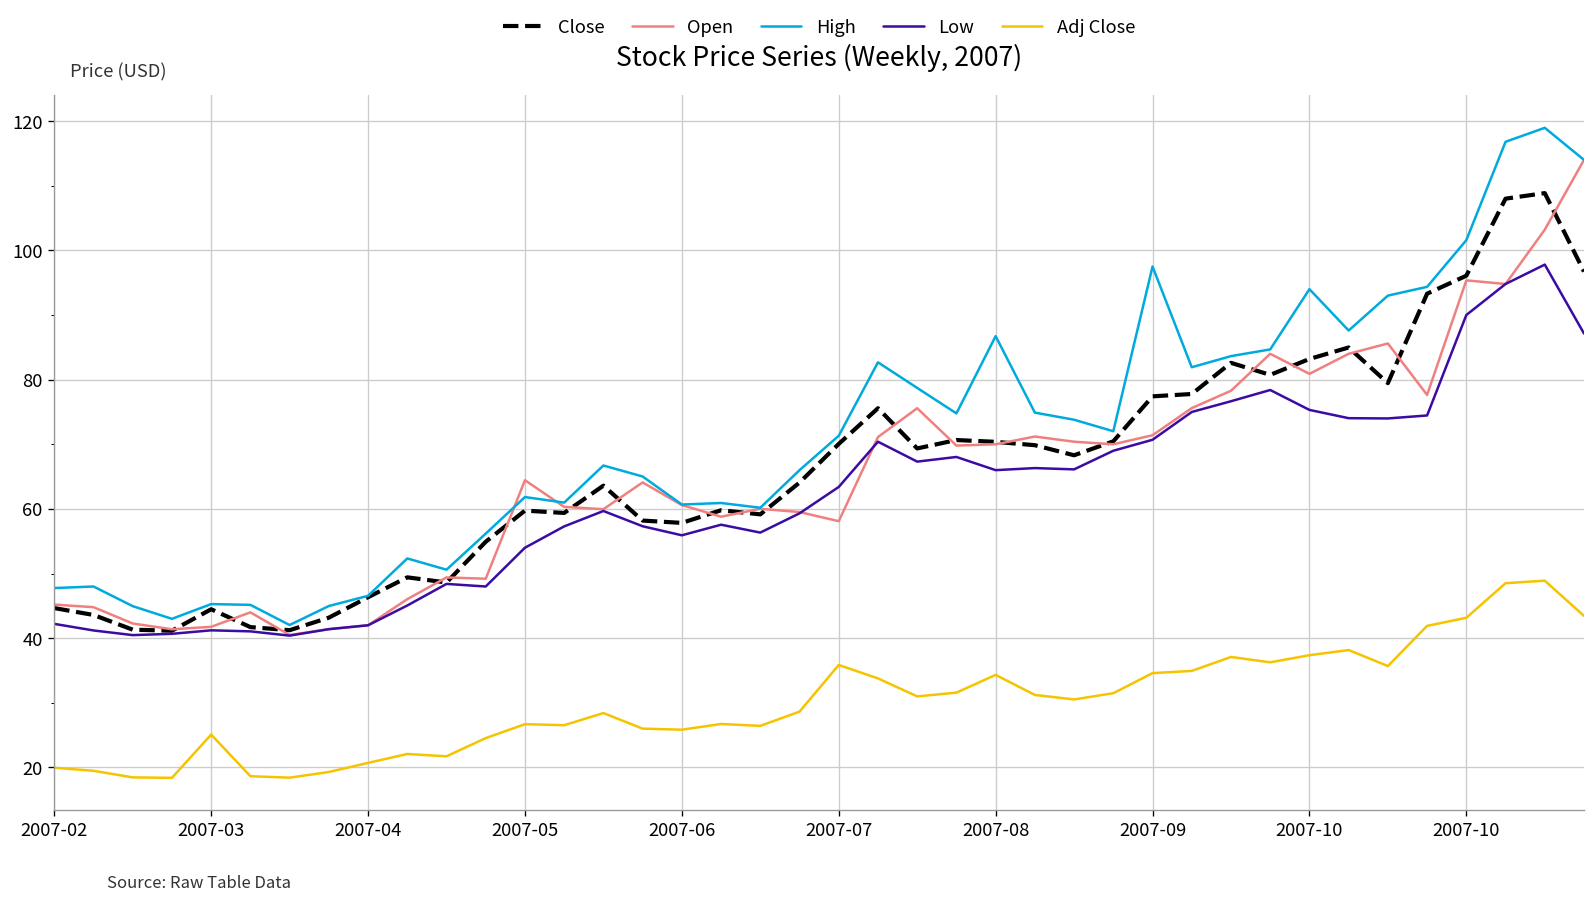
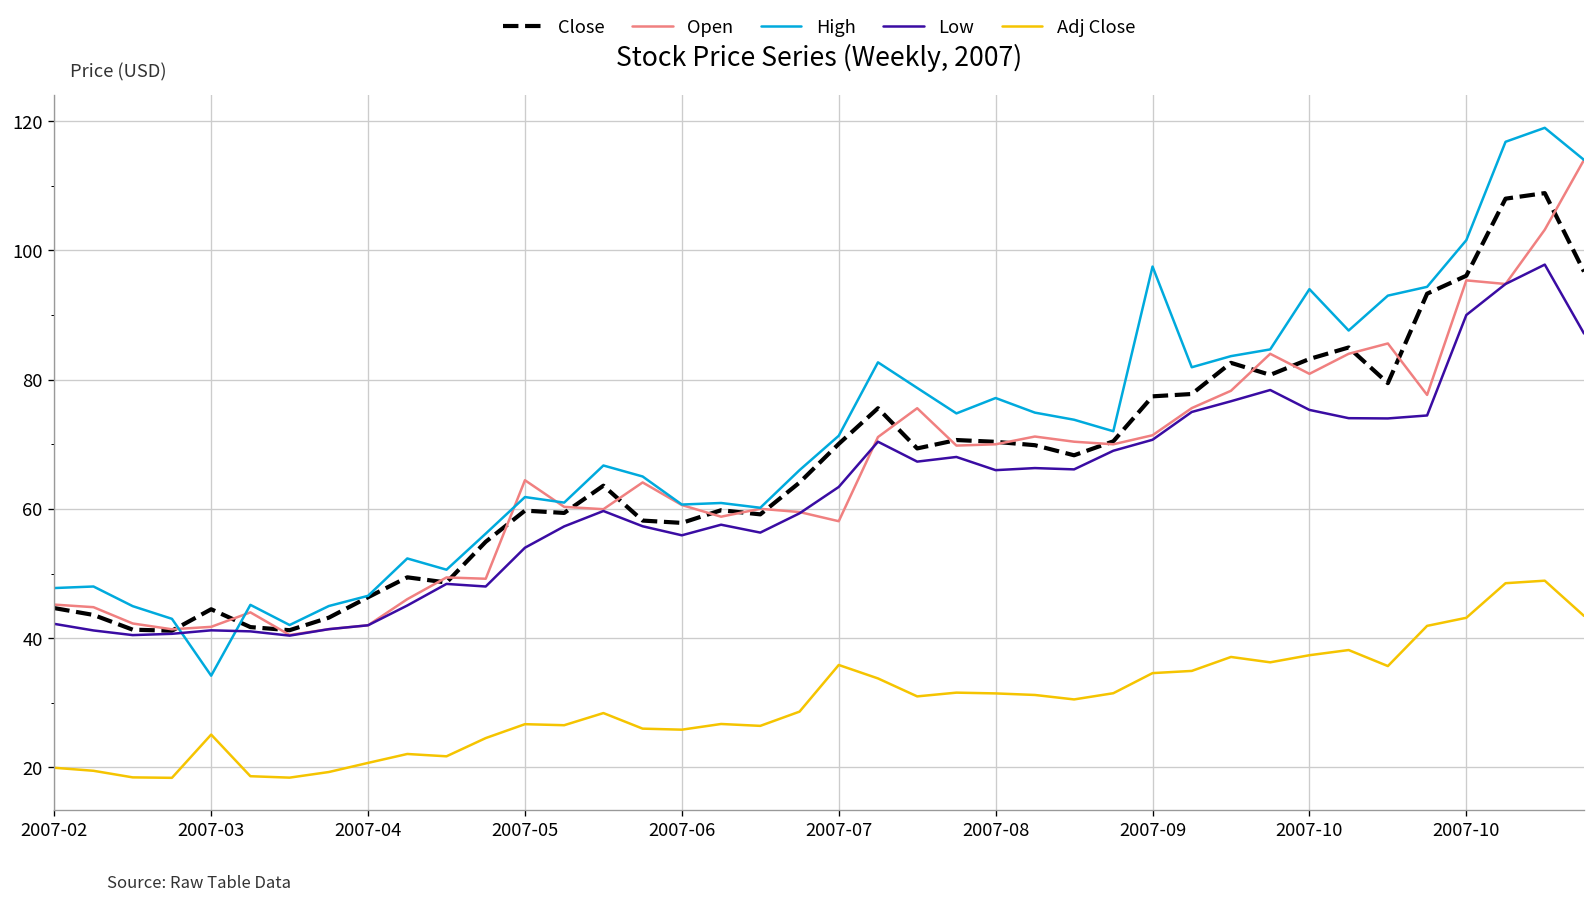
High, 2007-03: 45 -> 34
High, 2007-08: 87 -> 77
Adj Close, 2007-08: 34 -> 31
